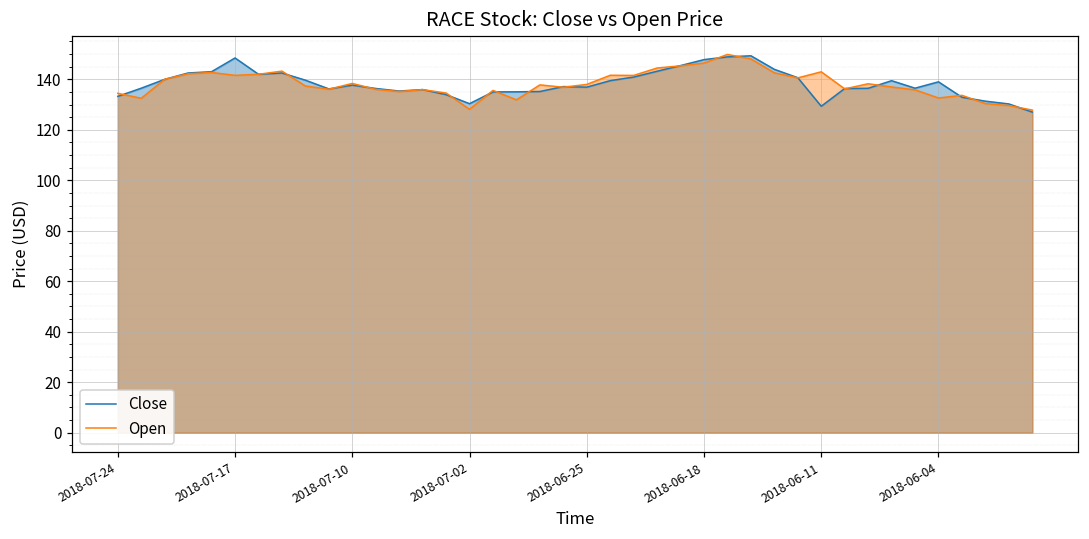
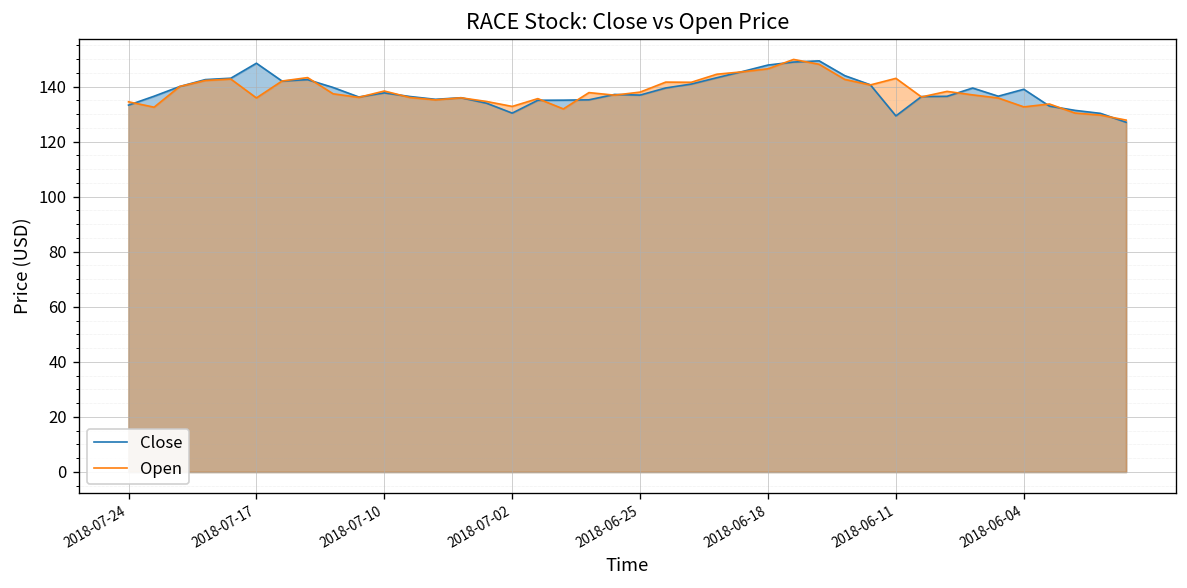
Open, 2018-07-17: 142 -> 136
Open, 2018-07-02: 128 -> 133
